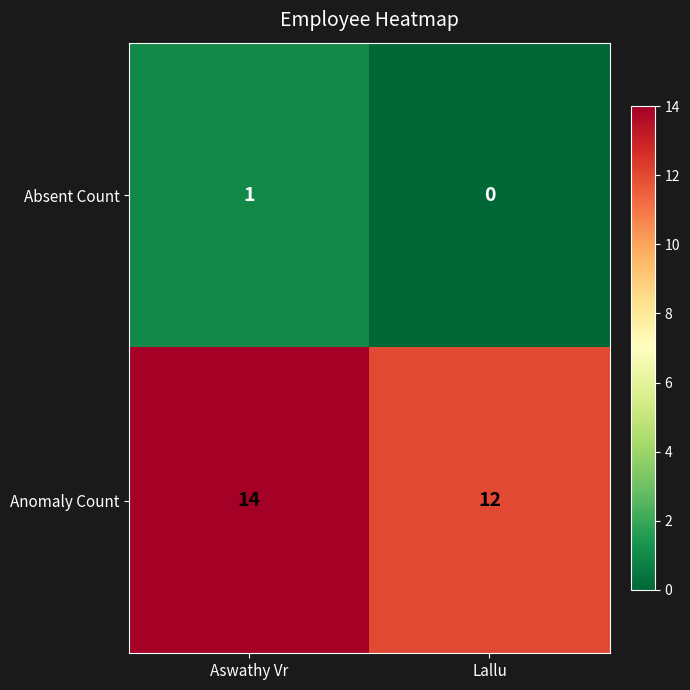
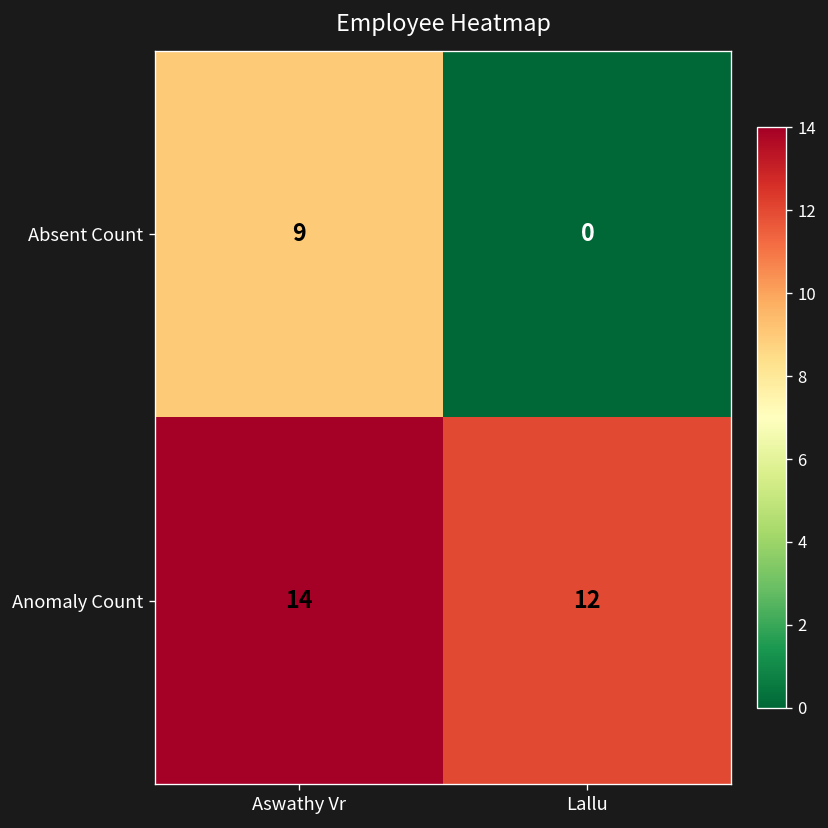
Absent Count, Aswathy Vr: 1 -> 9
